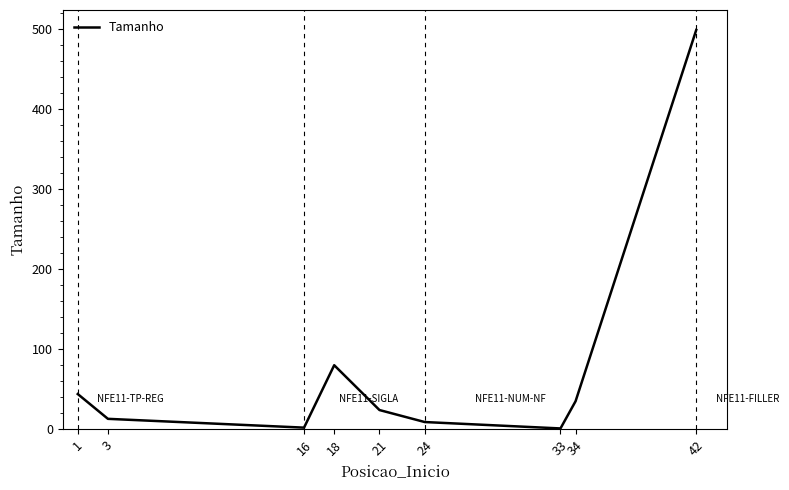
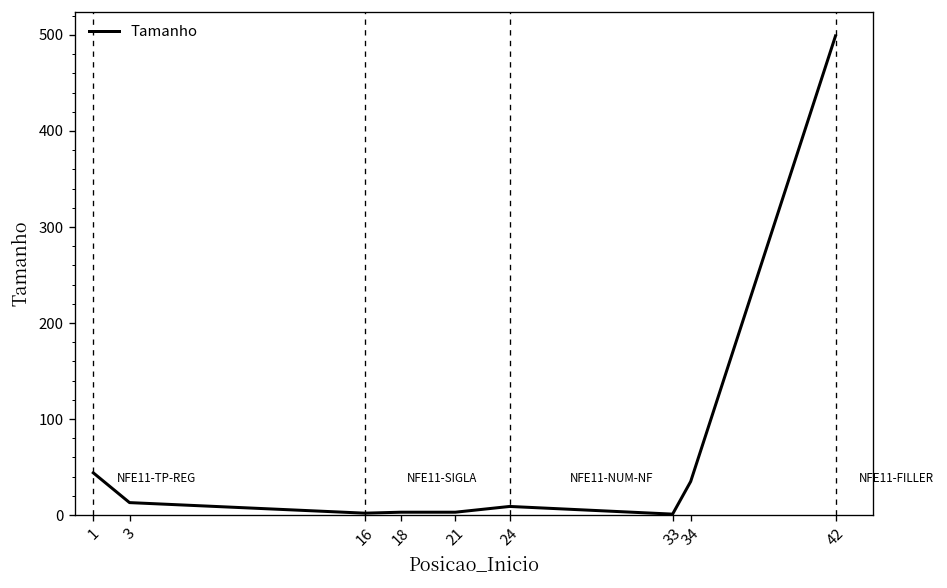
18: 80 -> 0
21: 20 -> 0
